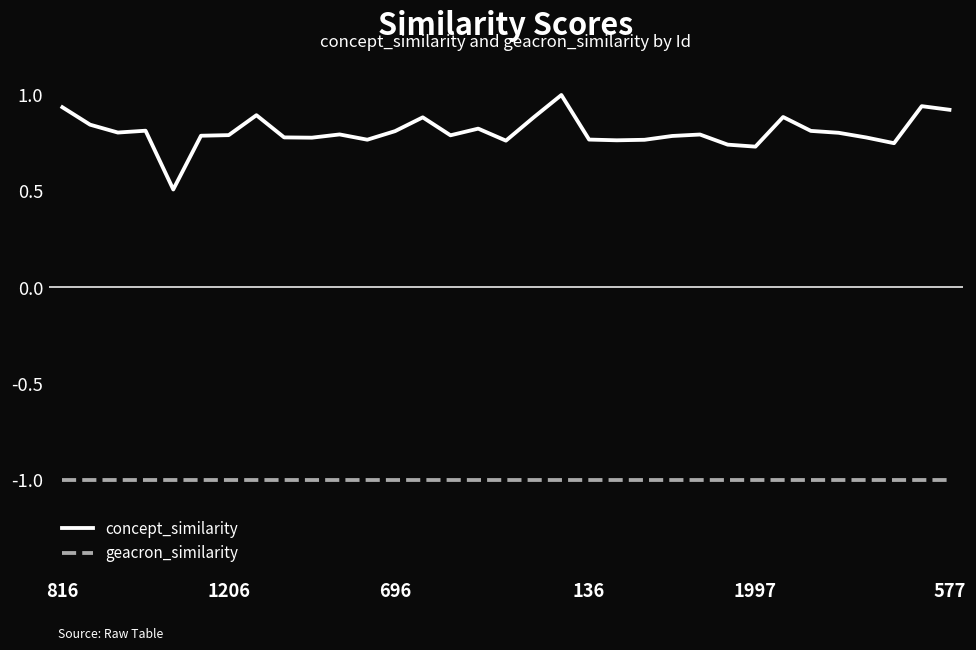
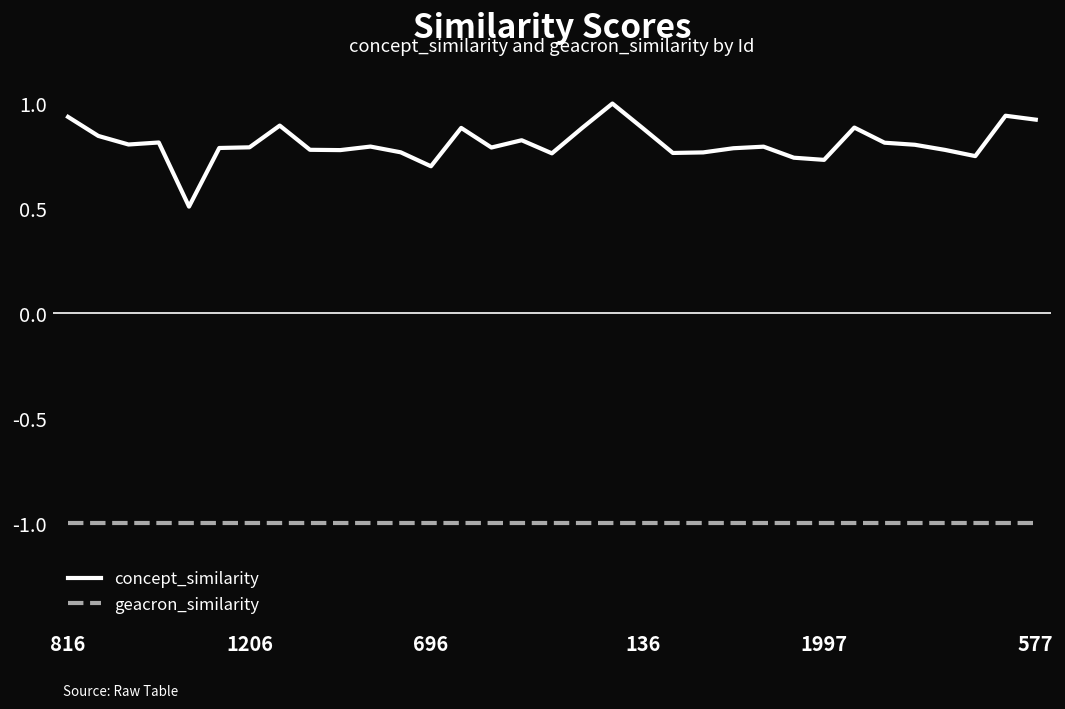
concept_similarity, 696: 0.81 -> 0.70
concept_similarity, 136: 0.77 -> 0.88
